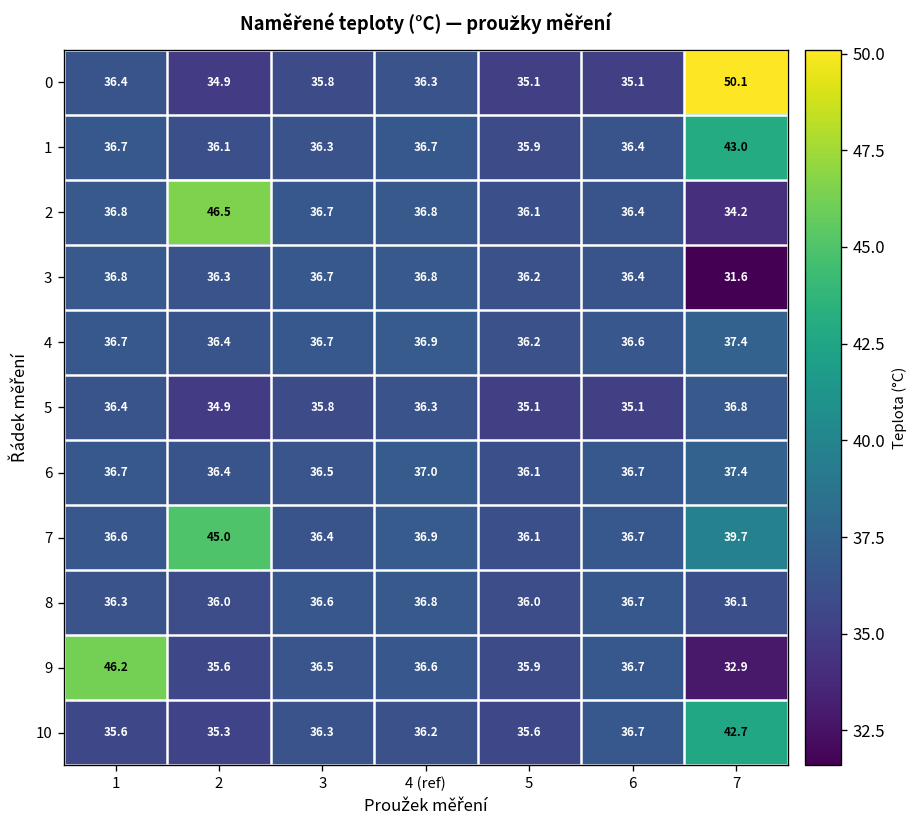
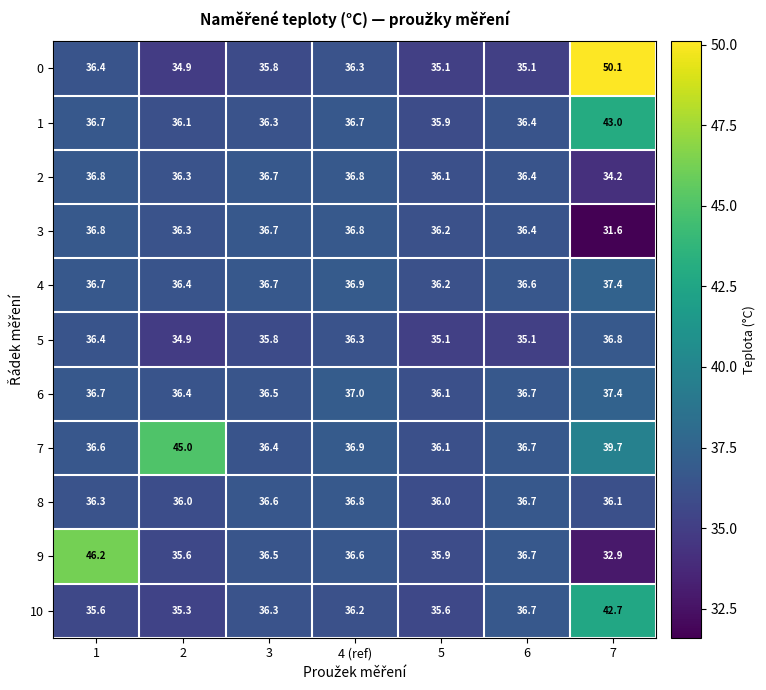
2, 2: 46.5 -> 36.3
